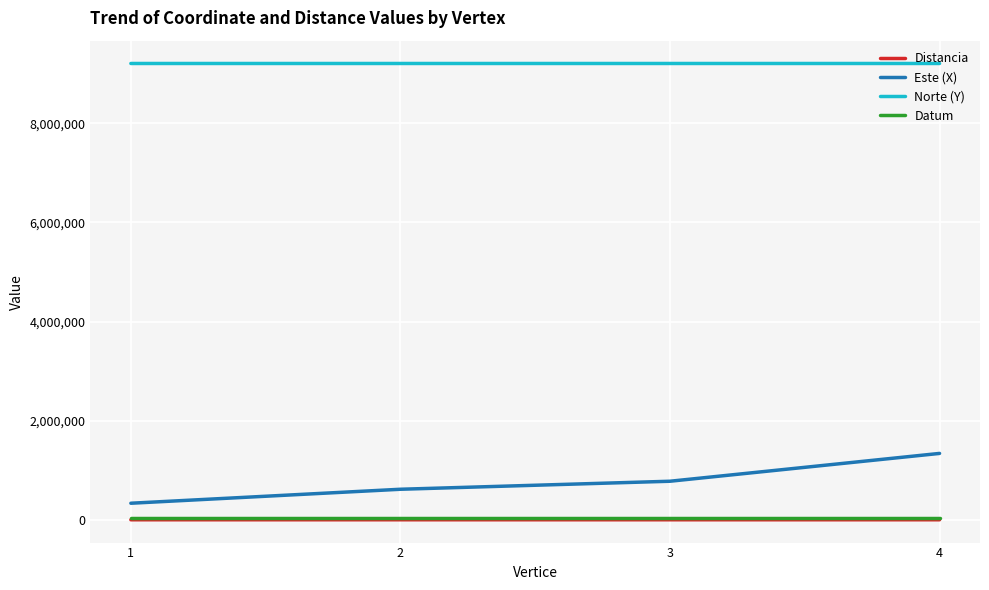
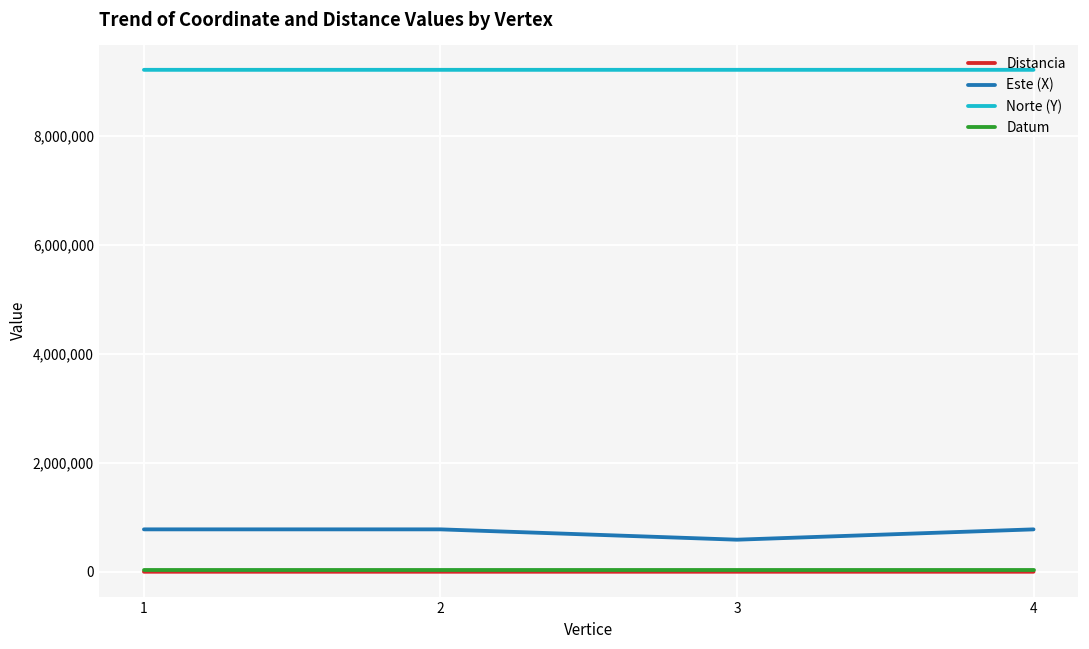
Este (X), 1: 300,000 -> 800,000
Este (X), 2: 600,000 -> 800,000
Este (X), 3: 800,000 -> 600,000
Este (X), 4: 1,300,000 -> 800,000
